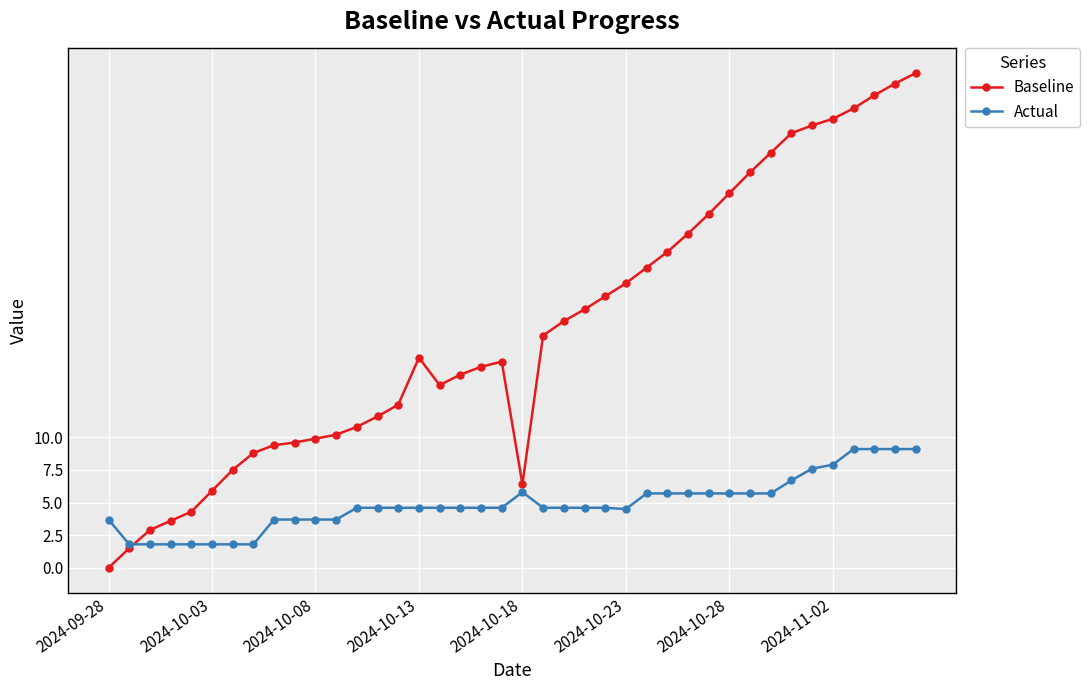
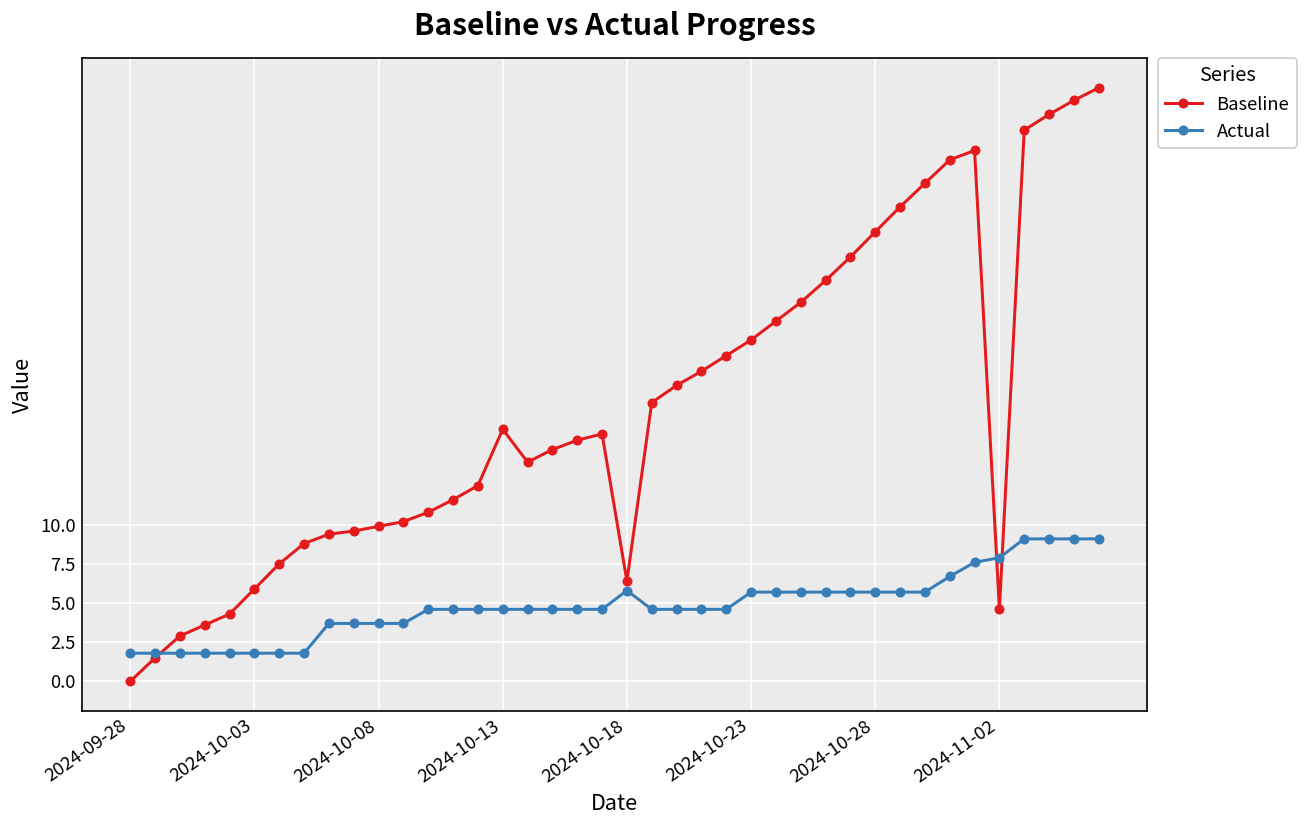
Actual, 2024-09-28: 3.7 -> 1.8
Actual, 2024-10-23: 4.5 -> 5.7
Baseline, 2024-11-02: 34.4 -> 4.6
